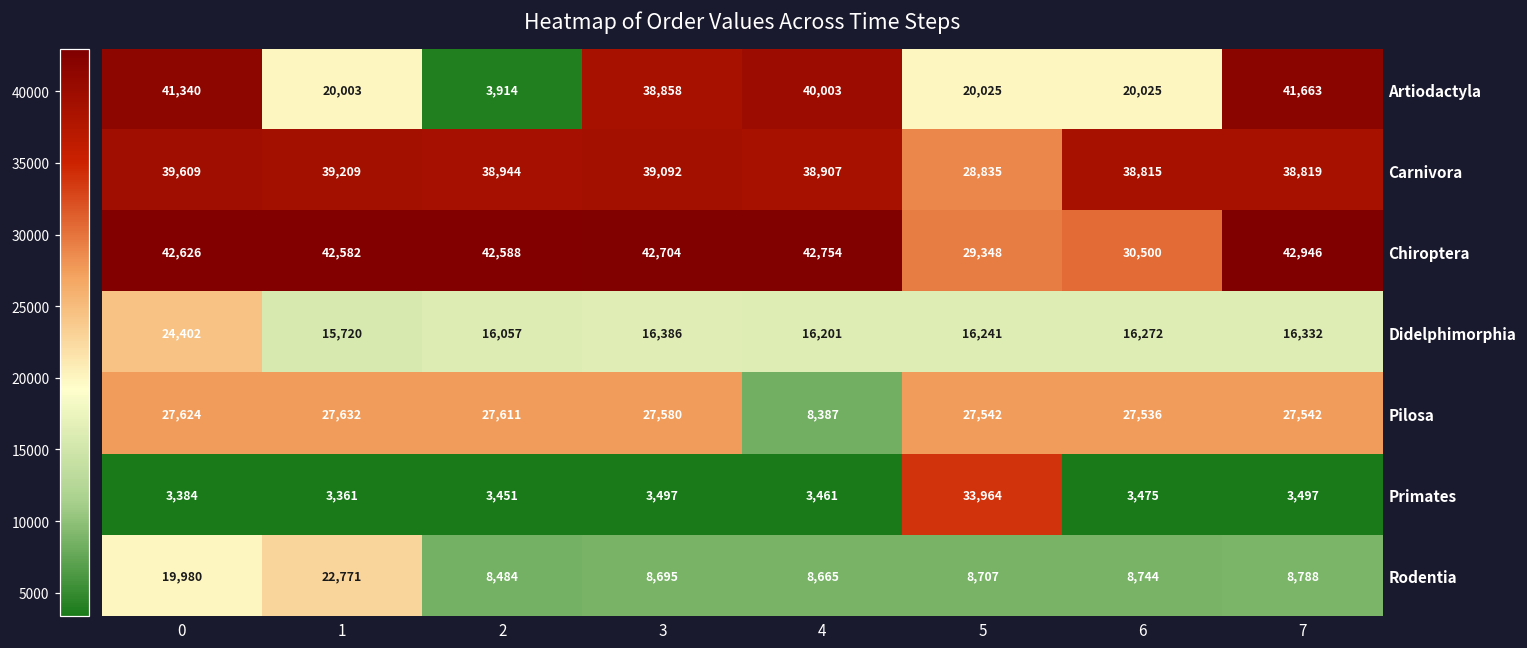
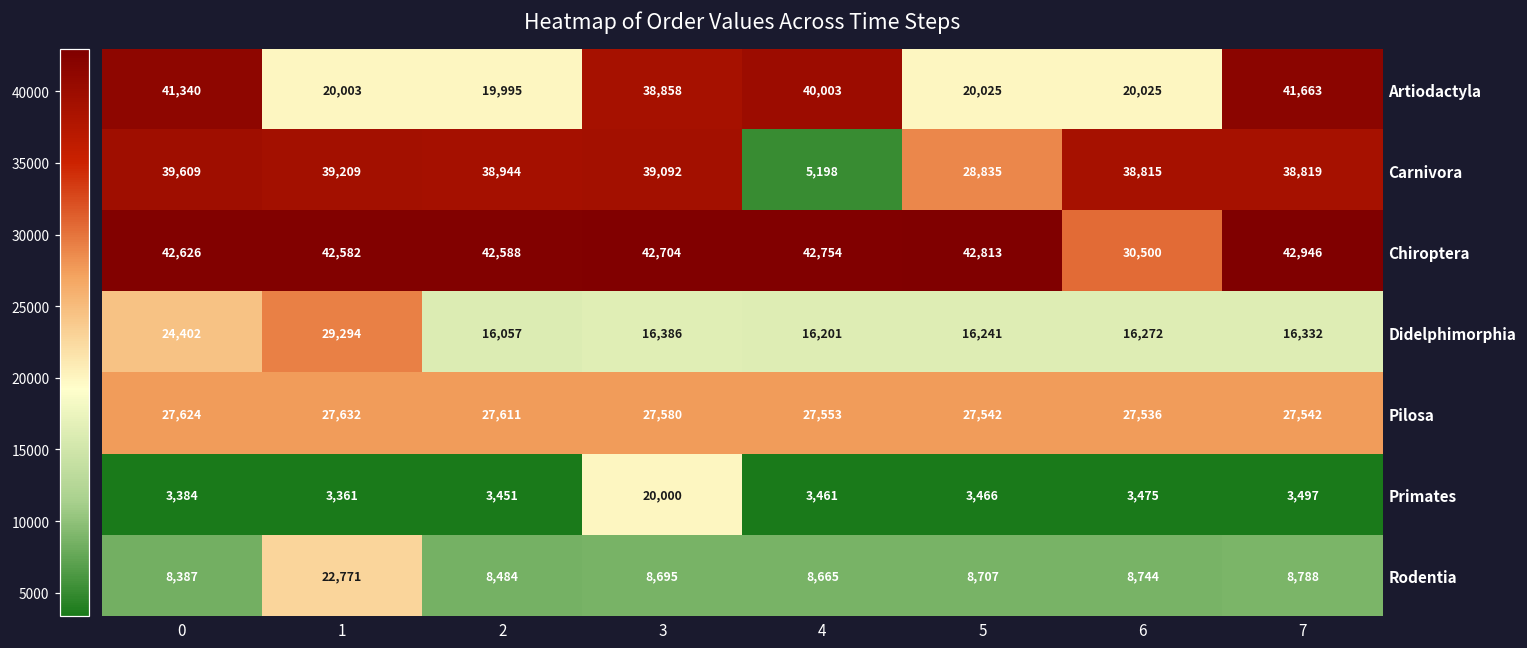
Artiodactyla, 2: 3,914 -> 19,995
Carnivora, 4: 38,907 -> 5,198
Chiroptera, 5: 29,348 -> 42,813
Didelphimorphia, 1: 15,720 -> 29,294
Pilosa, 4: 8,387 -> 27,553
Primates, 3: 3,497 -> 20,000
Primates, 5: 33,964 -> 3,466
Rodentia, 0: 19,980 -> 8,387
